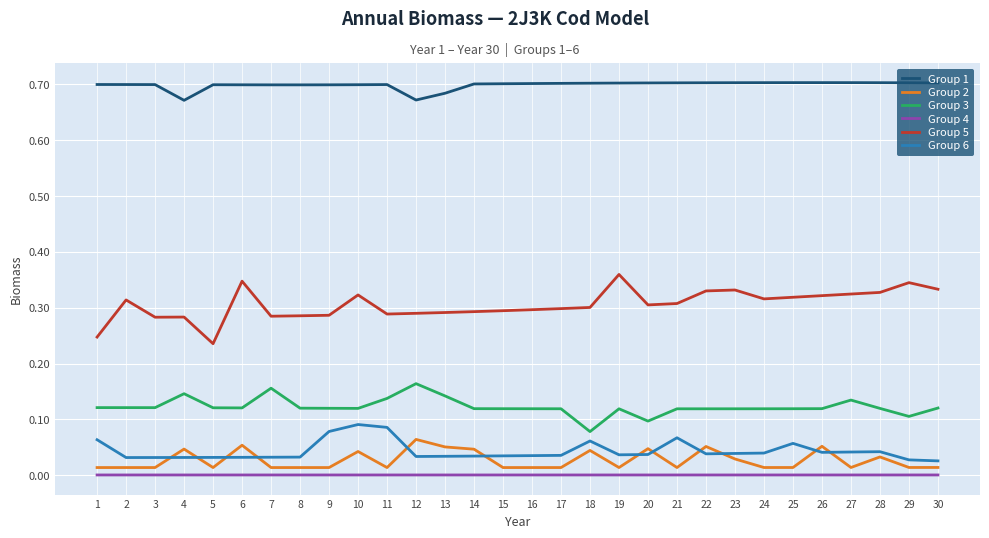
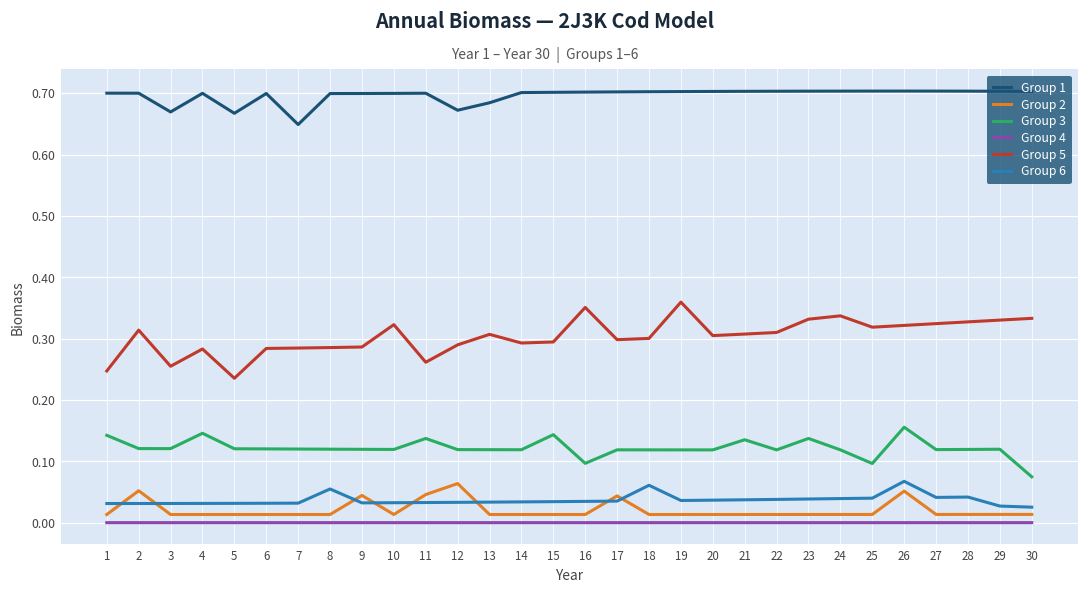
Group 3, 1: 0.12 -> 0.14
Group 6, 1: 0.06 -> 0.03
Group 2, 2: 0.01 -> 0.05
Group 1, 3: 0.70 -> 0.67
Group 5, 3: 0.28 -> 0.26
Group 1, 4: 0.67 -> 0.70
Group 2, 4: 0.05 -> 0.01
Group 1, 5: 0.70 -> 0.67
Group 2, 6: 0.05 -> 0.01
Group 5, 6: 0.35 -> 0.28
Group 1, 7: 0.70 -> 0.65
Group 3, 7: 0.16 -> 0.12
Group 6, 8: 0.03 -> 0.06
Group 2, 9: 0.01 -> 0.04
Group 6, 9: 0.08 -> 0.03
Group 2, 10: 0.04 -> 0.01
Group 6, 10: 0.09 -> 0.03
Group 2, 11: 0.01 -> 0.05
Group 5, 11: 0.29 -> 0.26
Group 6, 11: 0.09 -> 0.03
Group 3, 12: 0.16 -> 0.12
Group 2, 13: 0.05 -> 0.01
Group 3, 13: 0.14 -> 0.12
Group 5, 13: 0.29 -> 0.31
Group 2, 14: 0.05 -> 0.01
Group 3, 15: 0.12 -> 0.14
Group 3, 16: 0.12 -> 0.10
Group 5, 16: 0.30 -> 0.35
Group 2, 17: 0.01 -> 0.04
Group 2, 18: 0.04 -> 0.01
Group 3, 18: 0.08 -> 0.12
Group 2, 20: 0.05 -> 0.01
Group 3, 20: 0.10 -> 0.12
Group 3, 21: 0.12 -> 0.14
Group 6, 21: 0.07 -> 0.04
Group 2, 22: 0.05 -> 0.01
Group 5, 22: 0.33 -> 0.31
Group 2, 23: 0.03 -> 0.01
Group 3, 23: 0.12 -> 0.14
Group 5, 24: 0.32 -> 0.34
Group 3, 25: 0.12 -> 0.10
Group 6, 25: 0.06 -> 0.04
Group 3, 26: 0.12 -> 0.16
Group 6, 26: 0.04 -> 0.07
Group 3, 27: 0.13 -> 0.12
Group 2, 28: 0.03 -> 0.01
Group 3, 29: 0.11 -> 0.12
Group 5, 29: 0.34 -> 0.33
Group 3, 30: 0.12 -> 0.08
